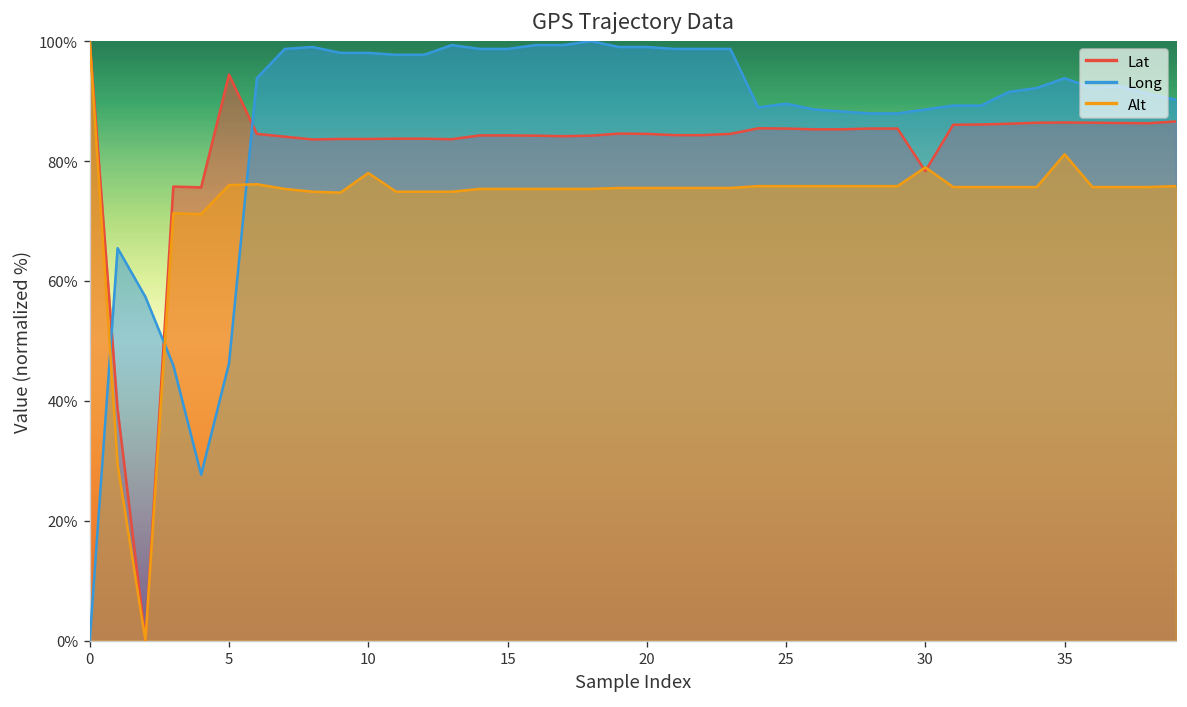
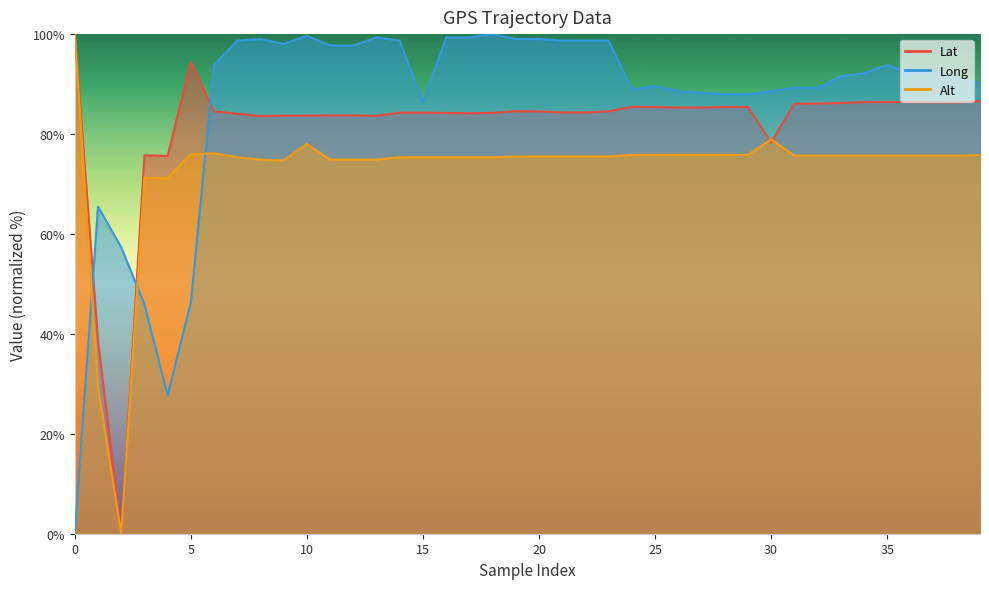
Long, 10: 98% -> 100%
Long, 15: 99% -> 86%
Alt, 35: 81% -> 76%
